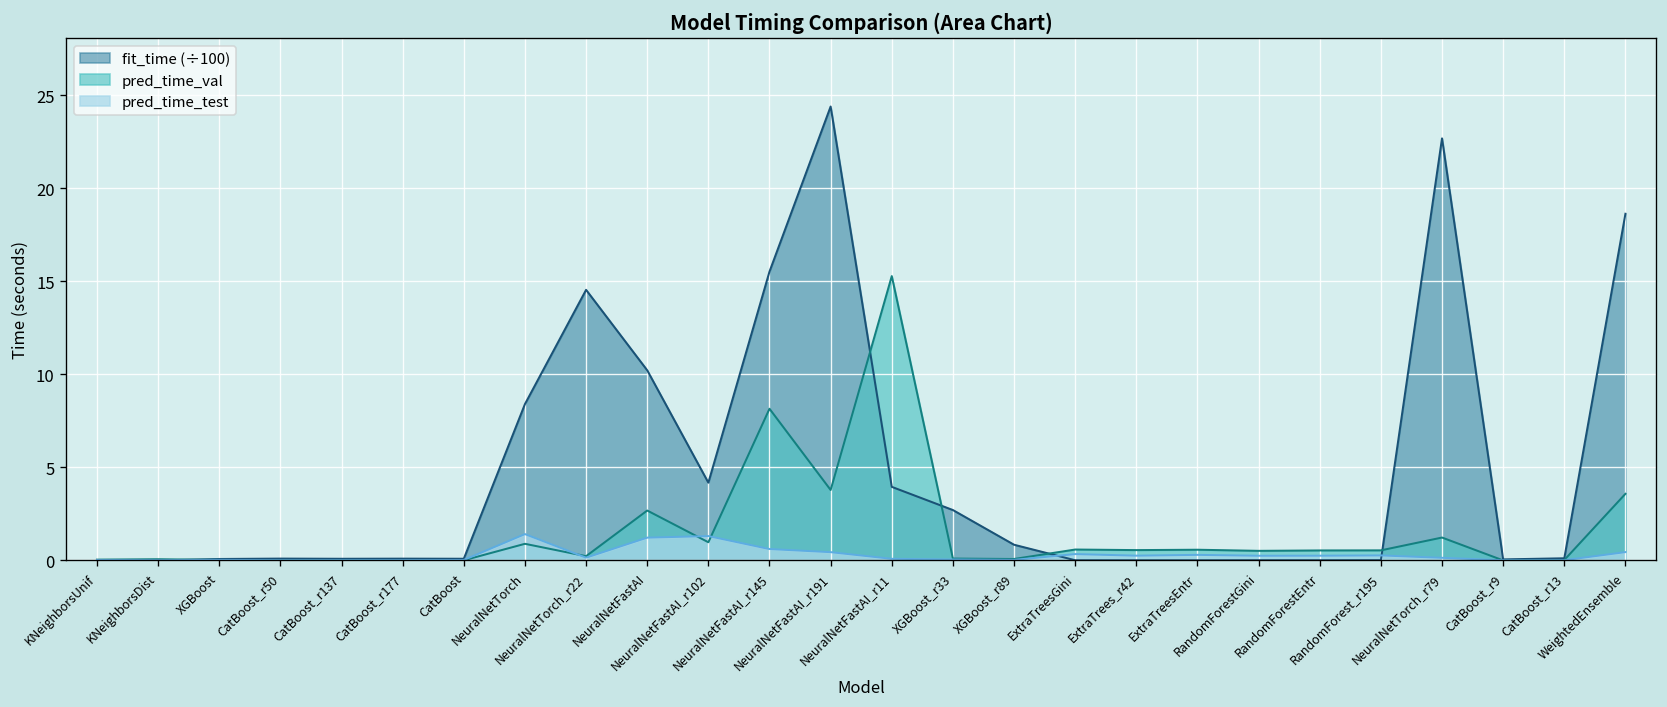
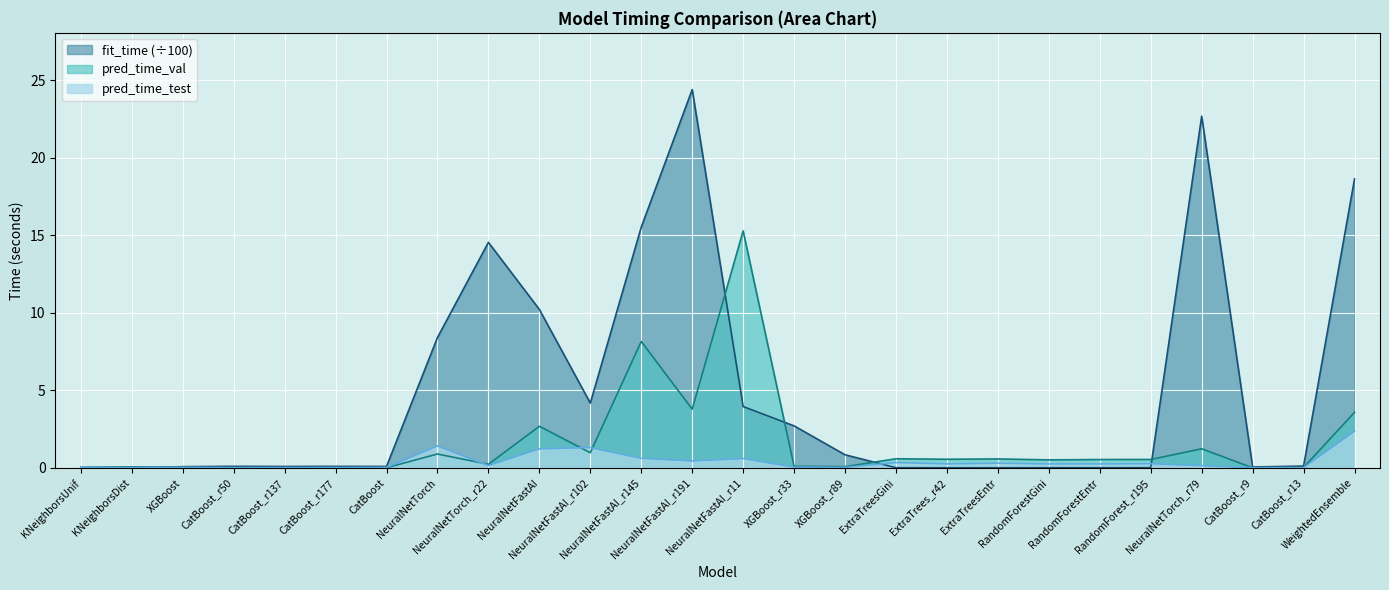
pred_time_test, NeuralNetFastAI_r11: 0.1 -> 0.6
pred_time_test, WeightedEnsemble: 0.5 -> 2.4
